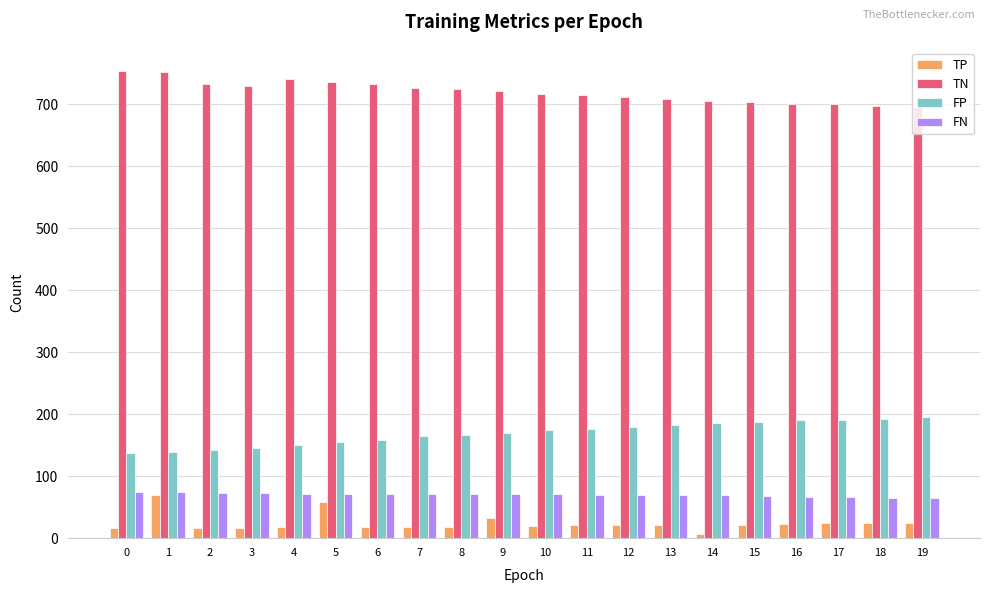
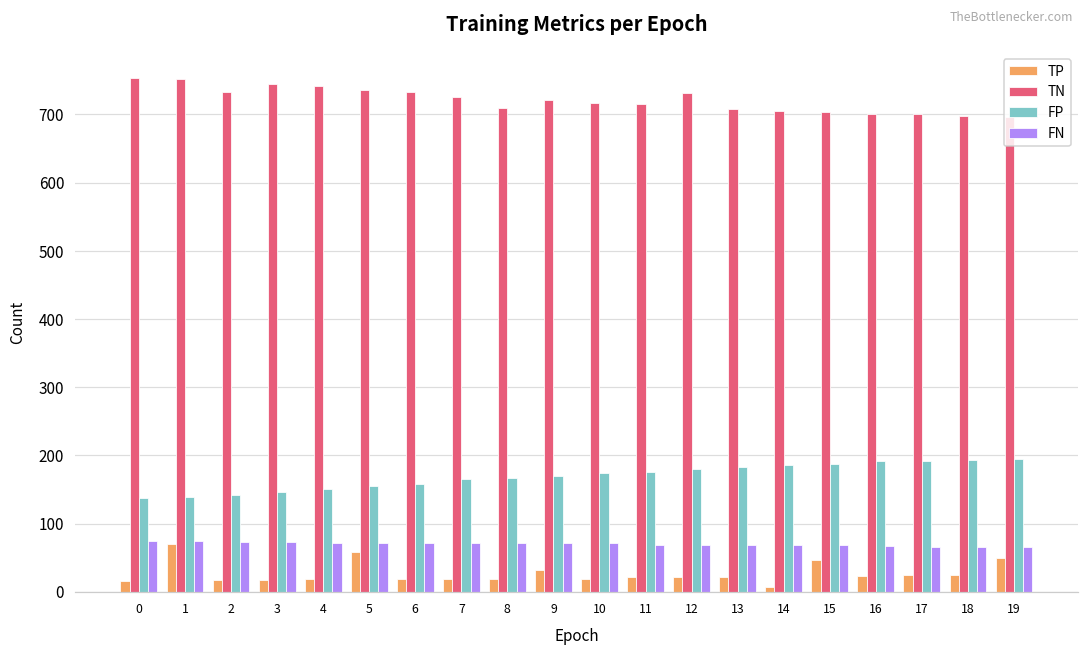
TN, 3: 730 -> 750
TN, 8: 720 -> 710
TN, 12: 710 -> 730
TP, 15: 20 -> 50
TP, 19: 30 -> 50
